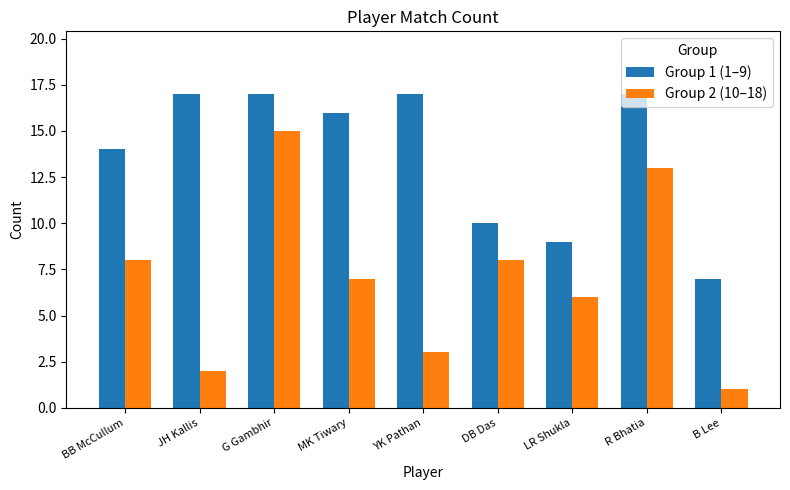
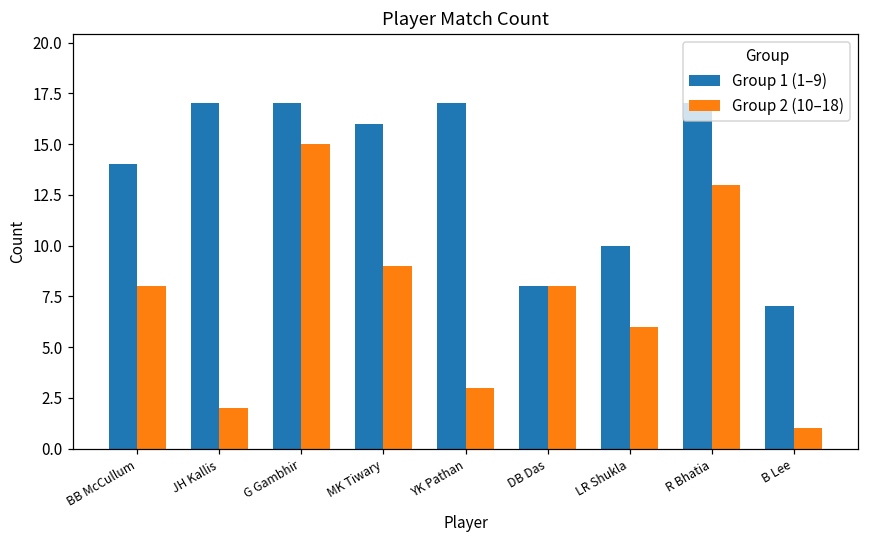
Group 2 (10–18), MK Tiwary: 7 -> 9
Group 1 (1–9), DB Das: 10 -> 8
Group 1 (1–9), LR Shukla: 9 -> 10
